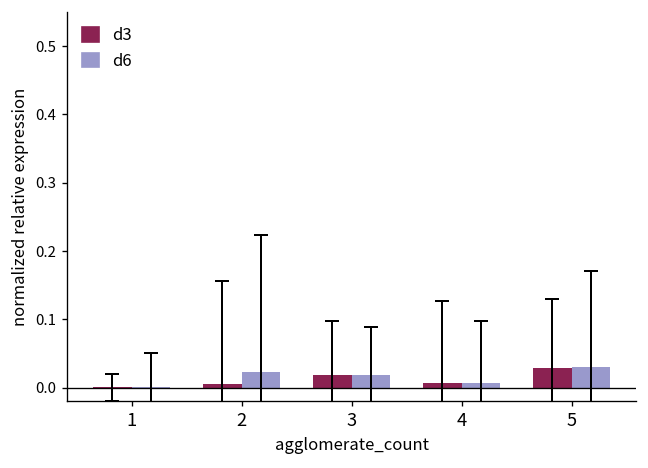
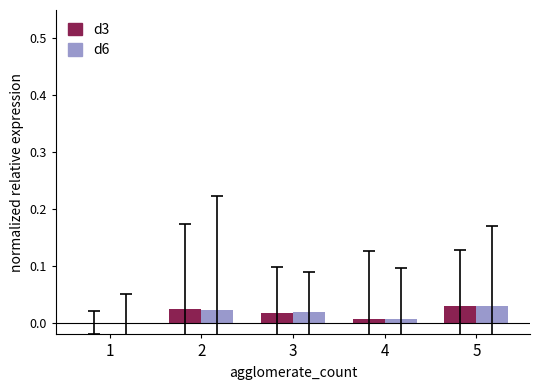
d3, 2: 0.01 -> 0.02
